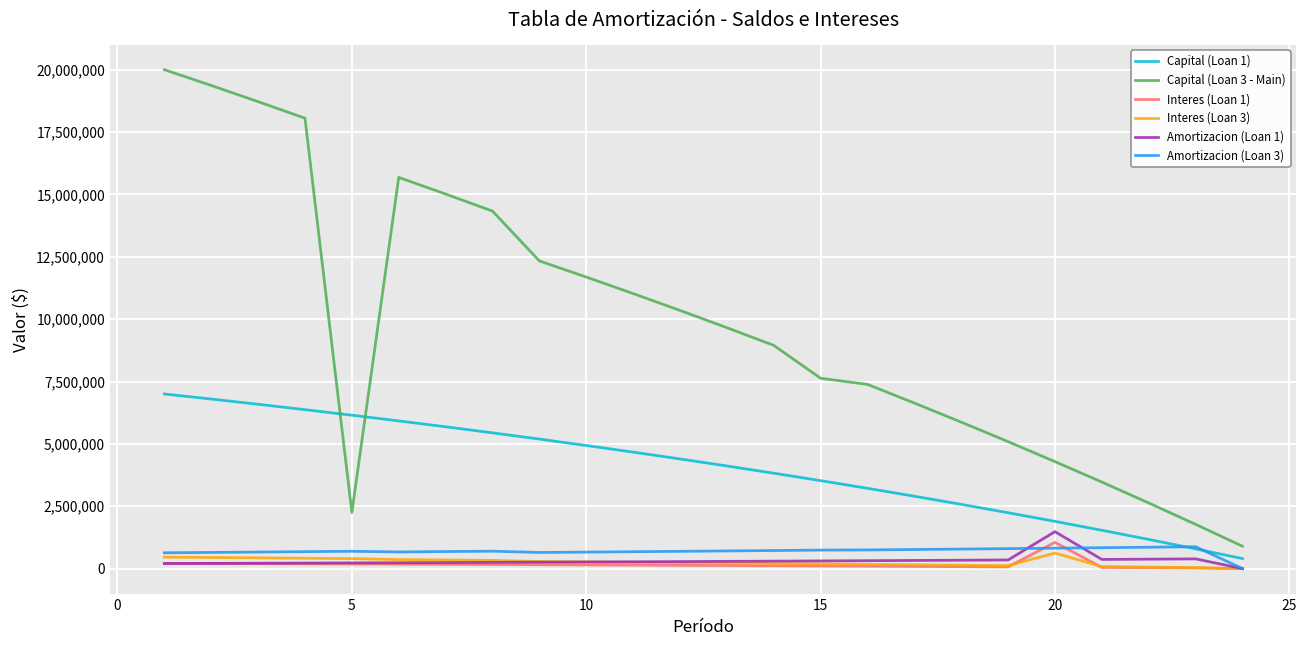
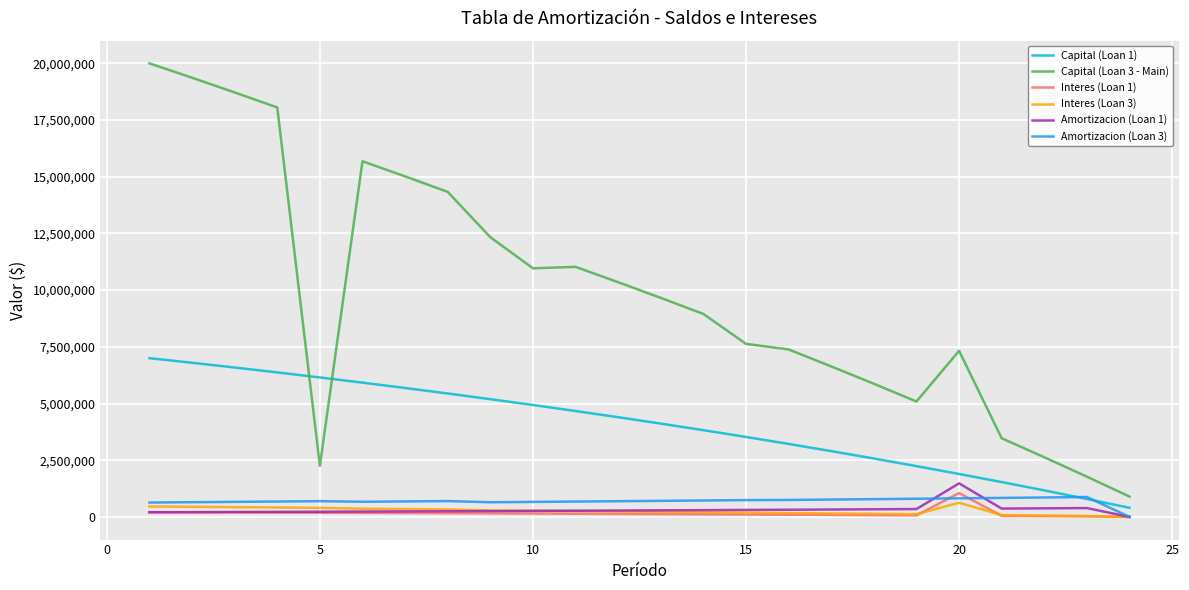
Capital (Loan 3 - Main), 10: 11,700,000 -> 11,000,000
Capital (Loan 3 - Main), 20: 4,300,000 -> 7,300,000
